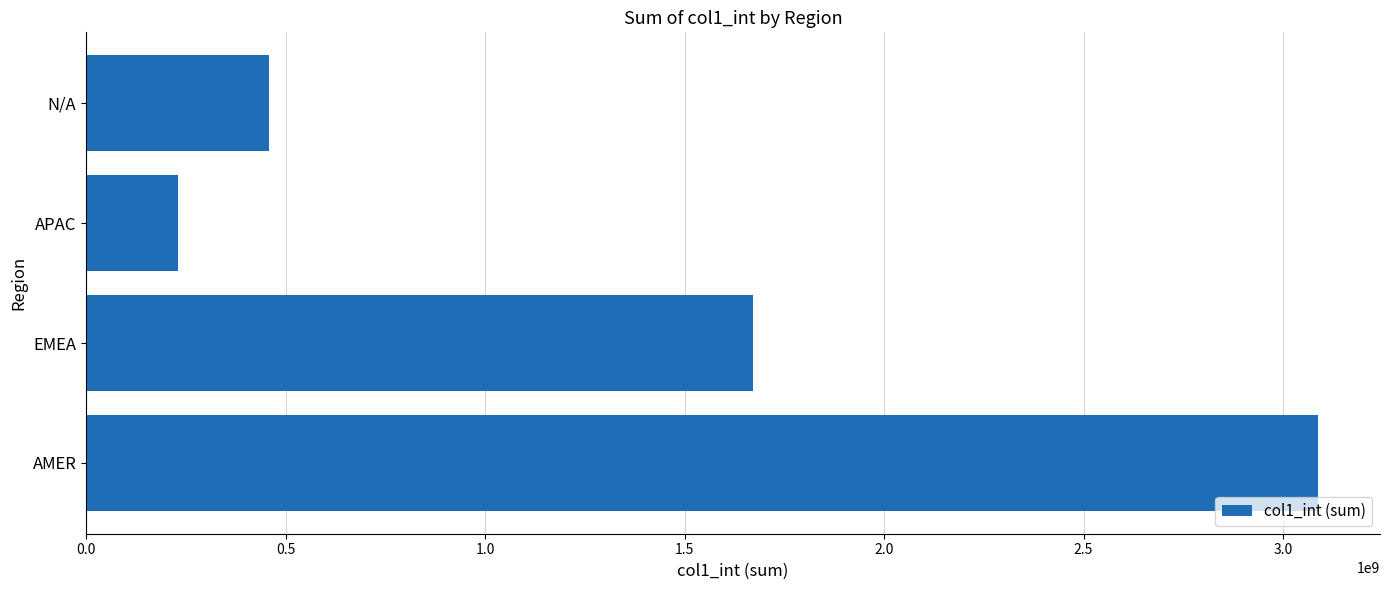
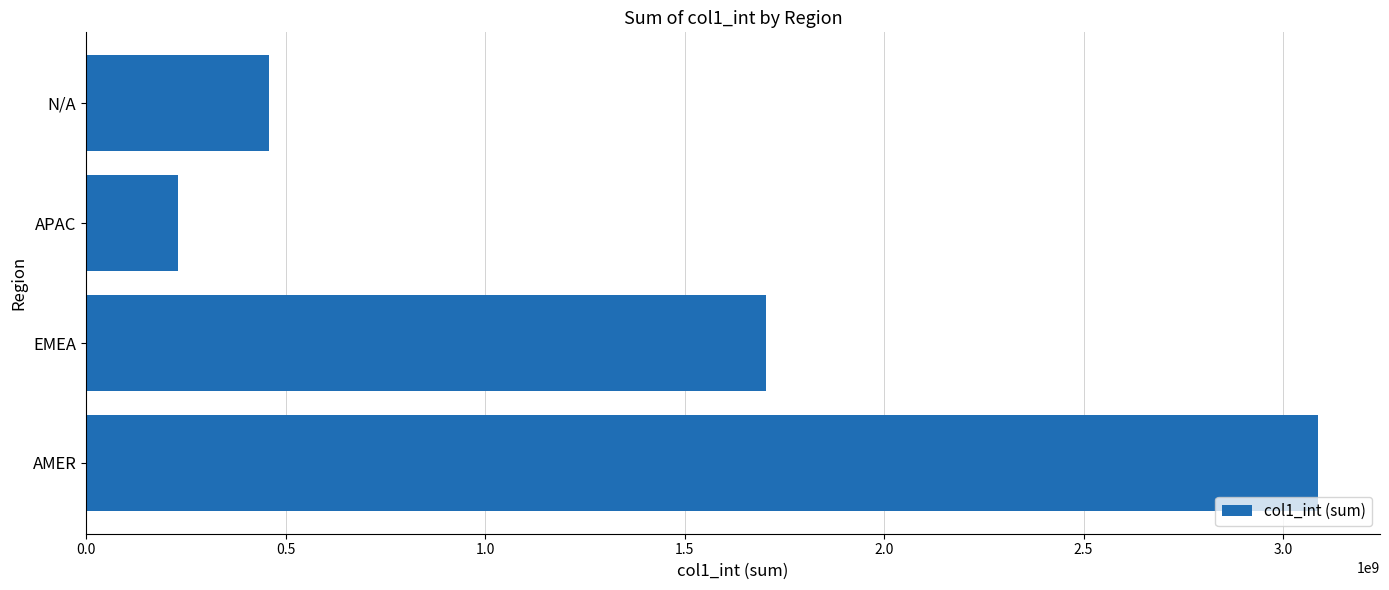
EMEA: 1670000000 -> 1700000000
